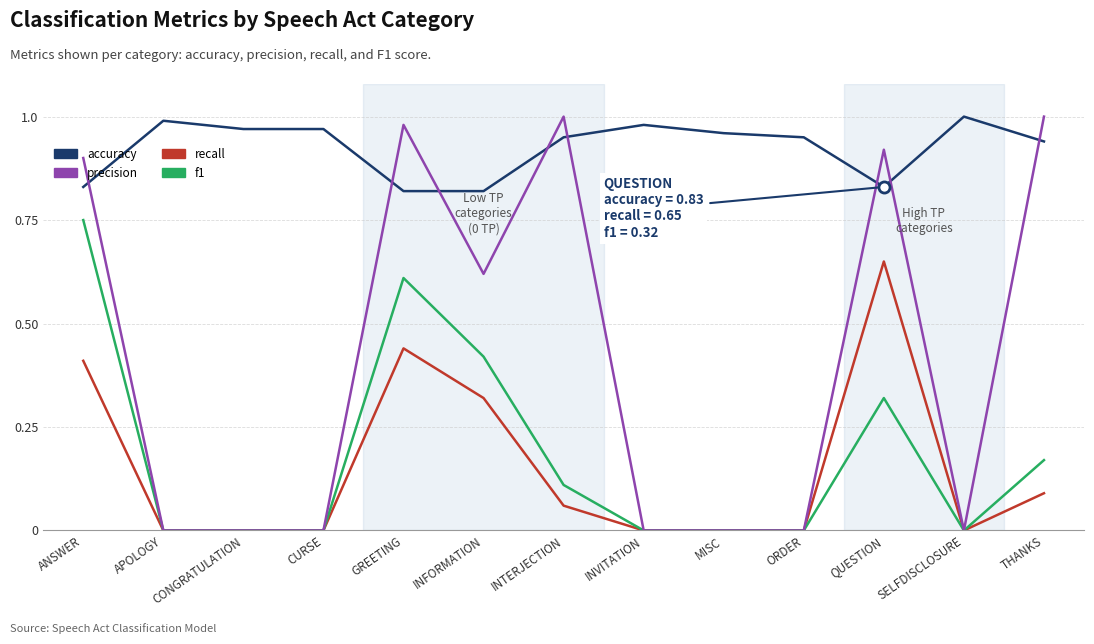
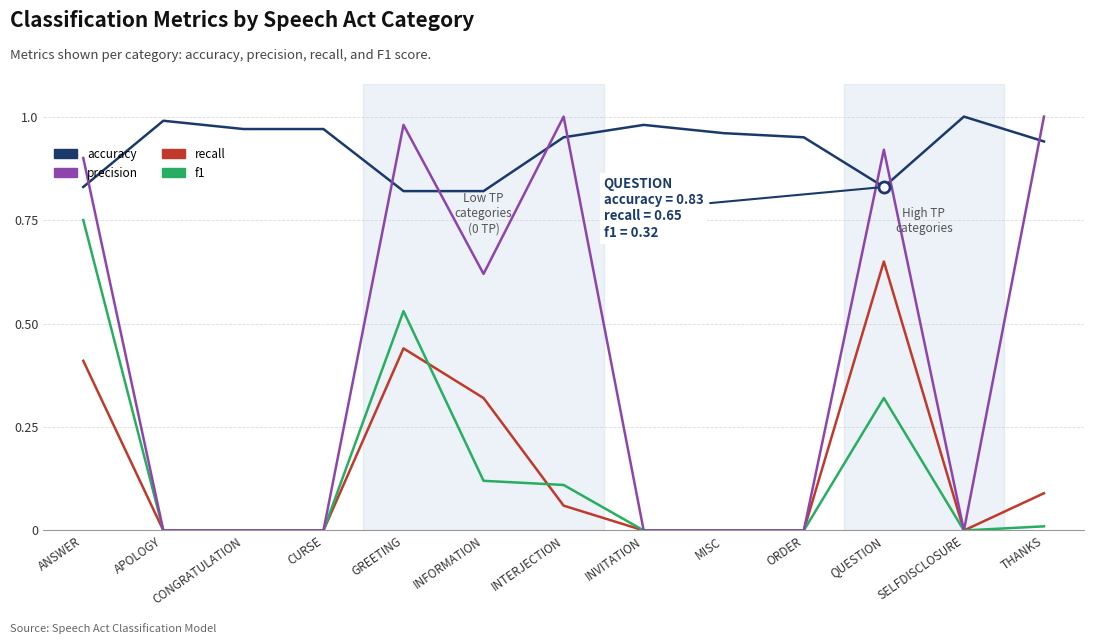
f1, GREETING: 0.61 -> 0.53
f1, INFORMATION: 0.42 -> 0.12
f1, THANKS: 0.17 -> 0.01
